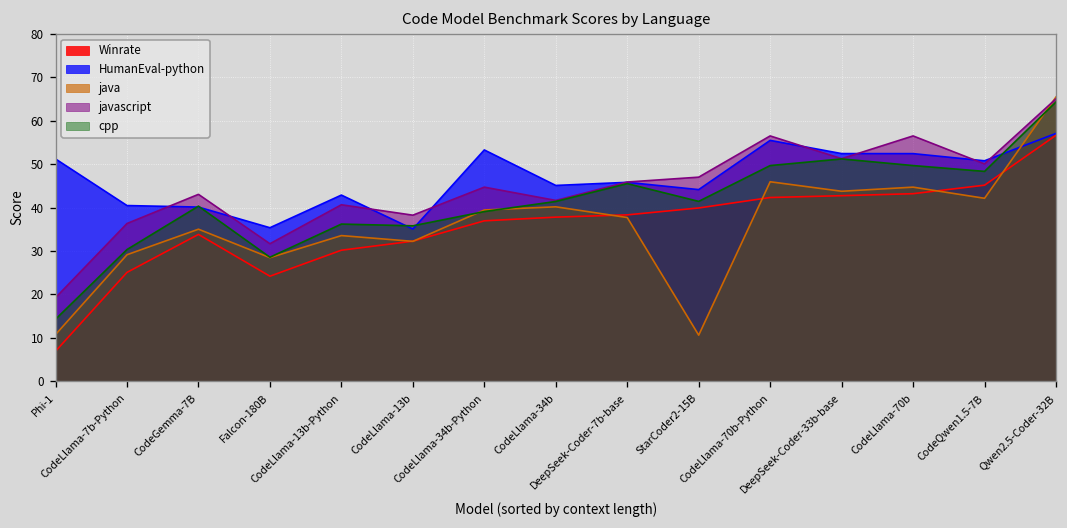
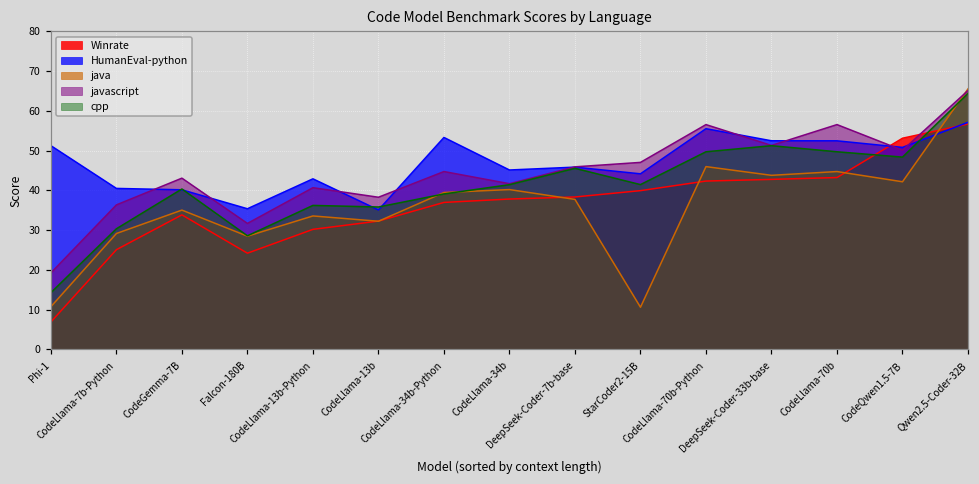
Winrate, CodeQwen1.5-7B: 45 -> 53
